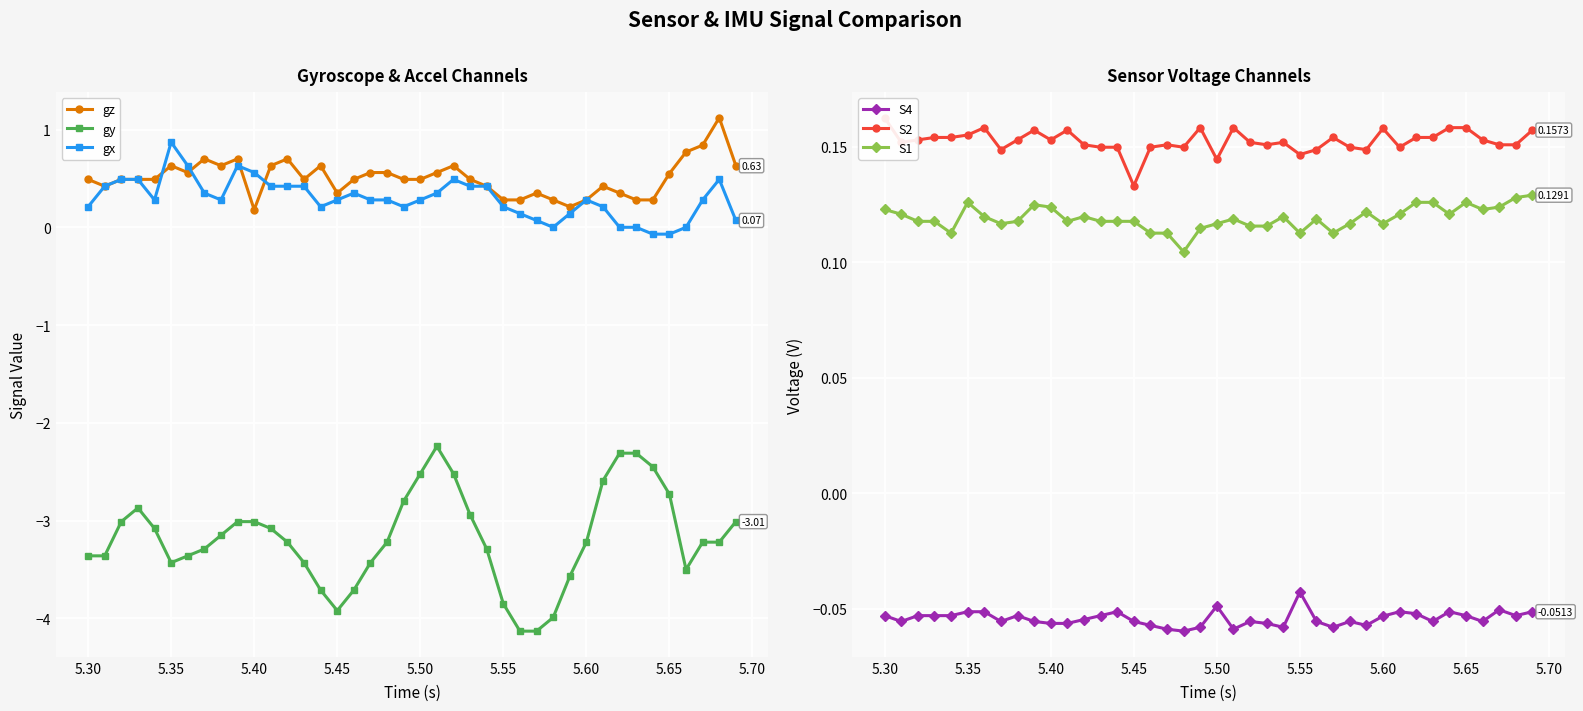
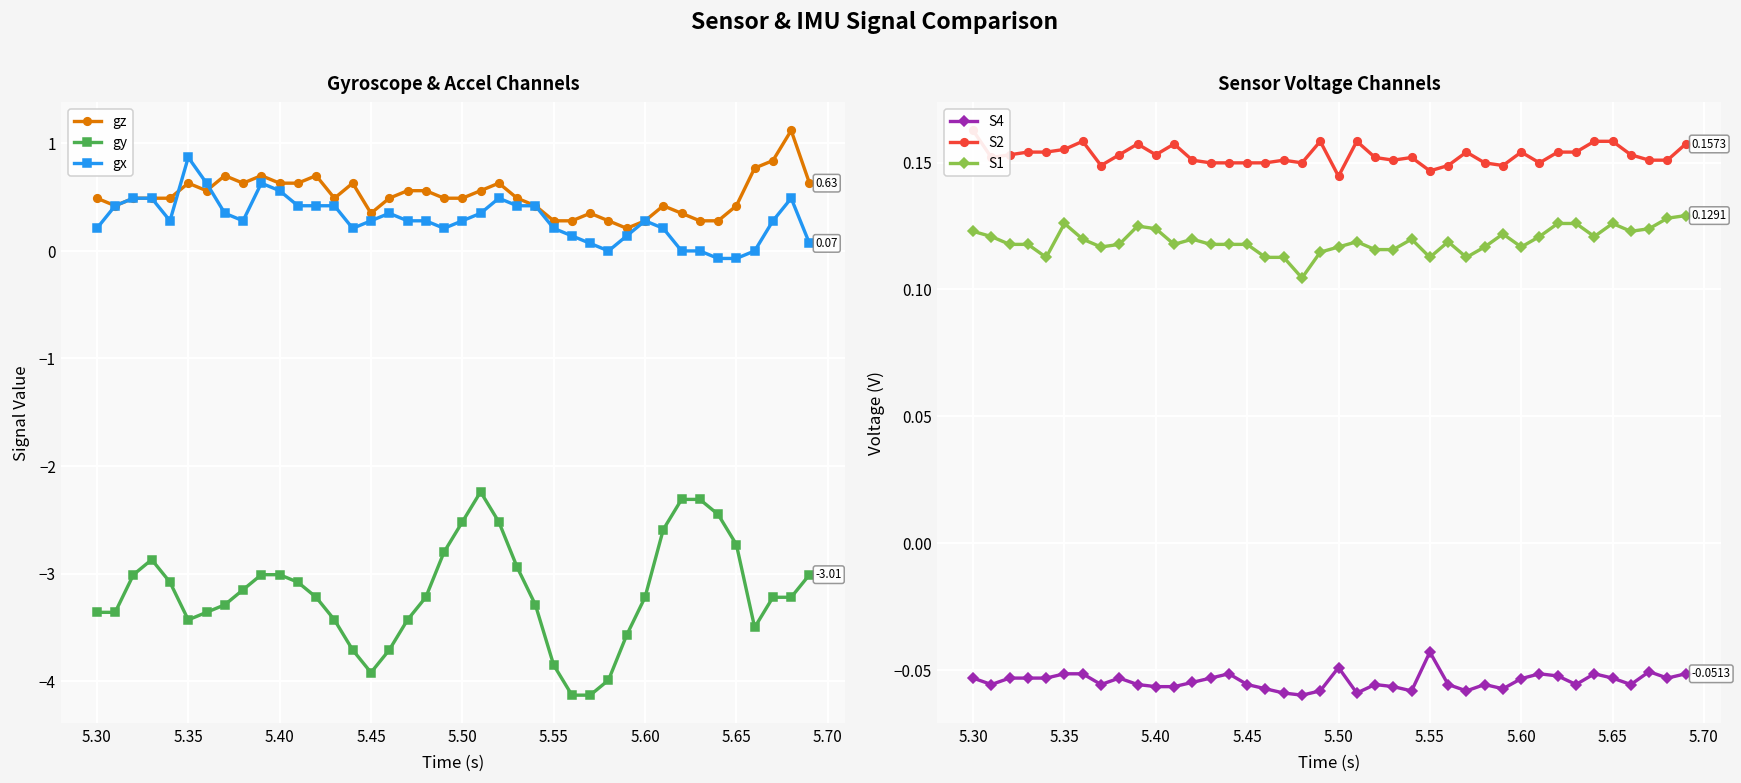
Gyroscope & Accel Channels, gz, 5.40: 0.2 -> 0.6
Gyroscope & Accel Channels, gz, 5.65: 0.6 -> 0.4
Sensor Voltage Channels, S2, 5.45: 0.133 -> 0.150
Sensor Voltage Channels, S2, 5.60: 0.158 -> 0.154
